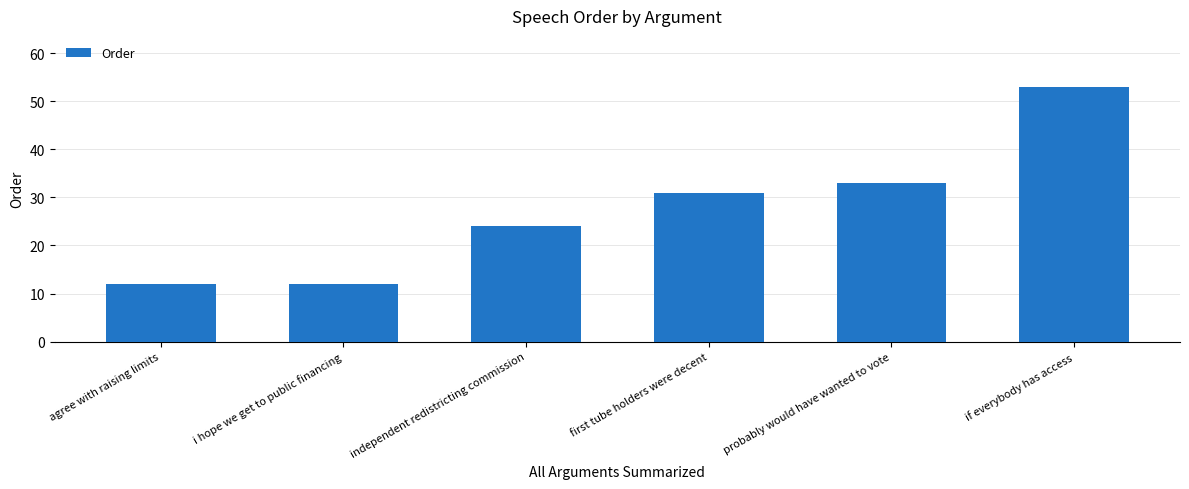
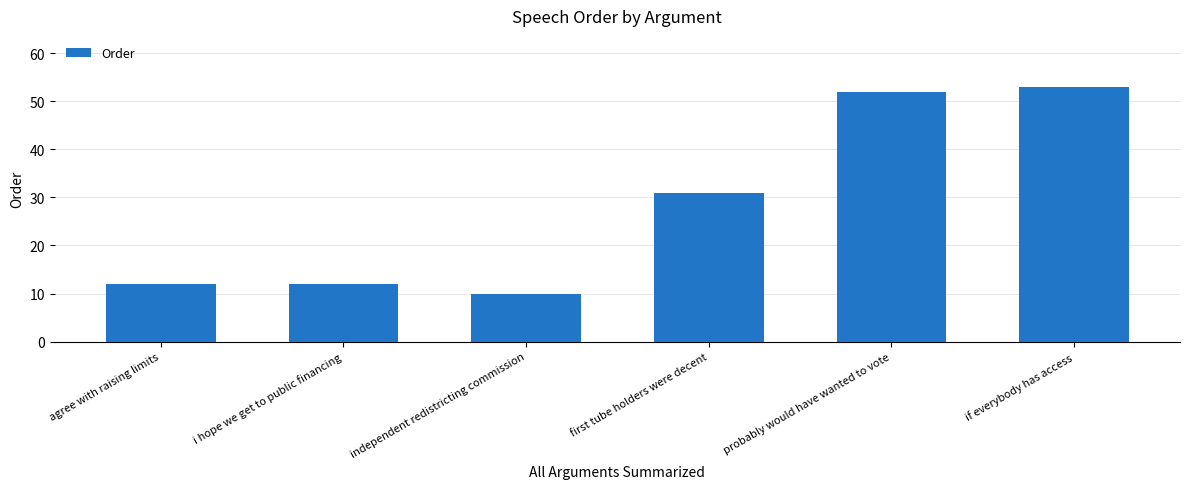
independent redistricting commission: 24 -> 10
probably would have wanted to vote: 33 -> 52
